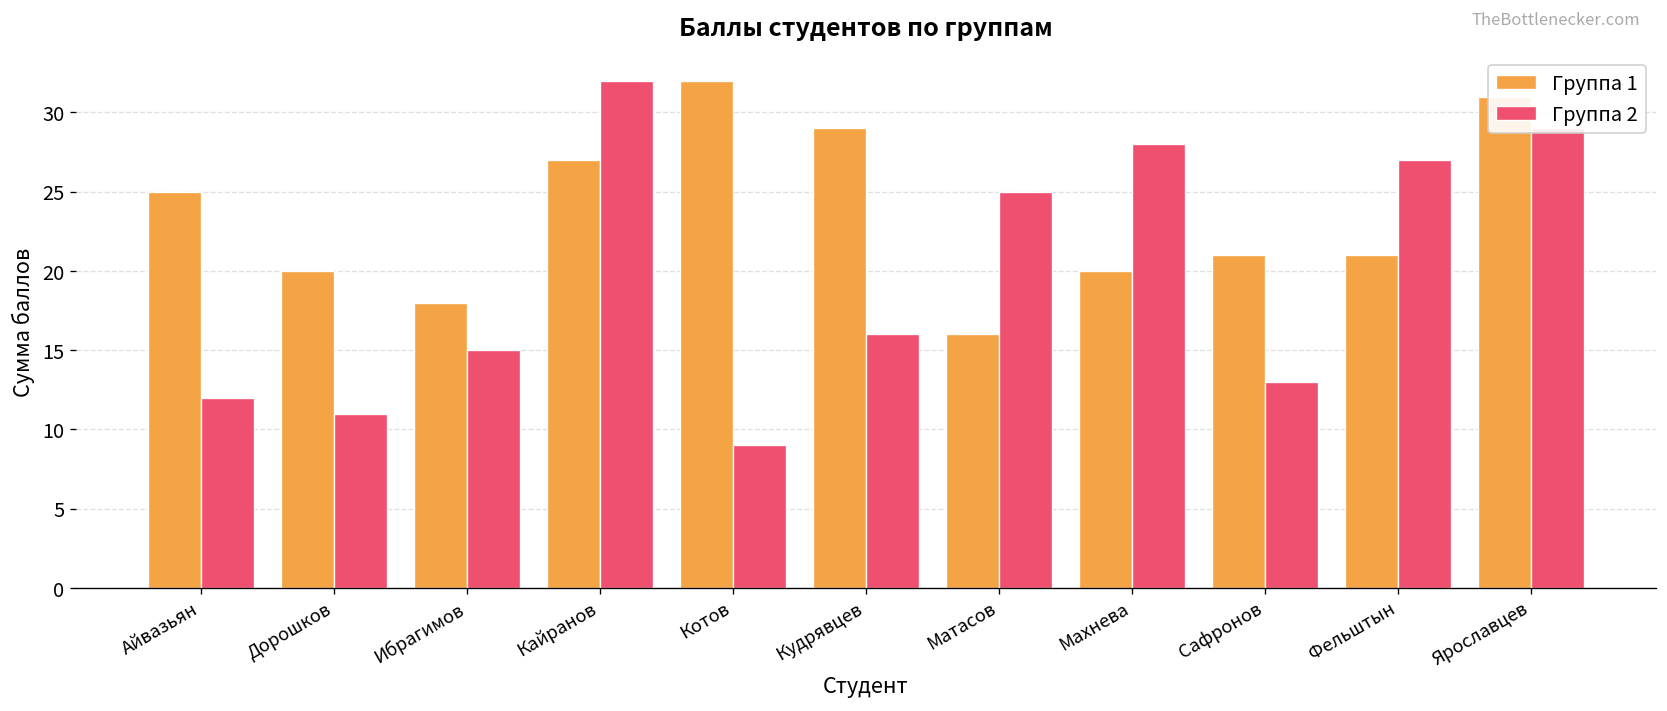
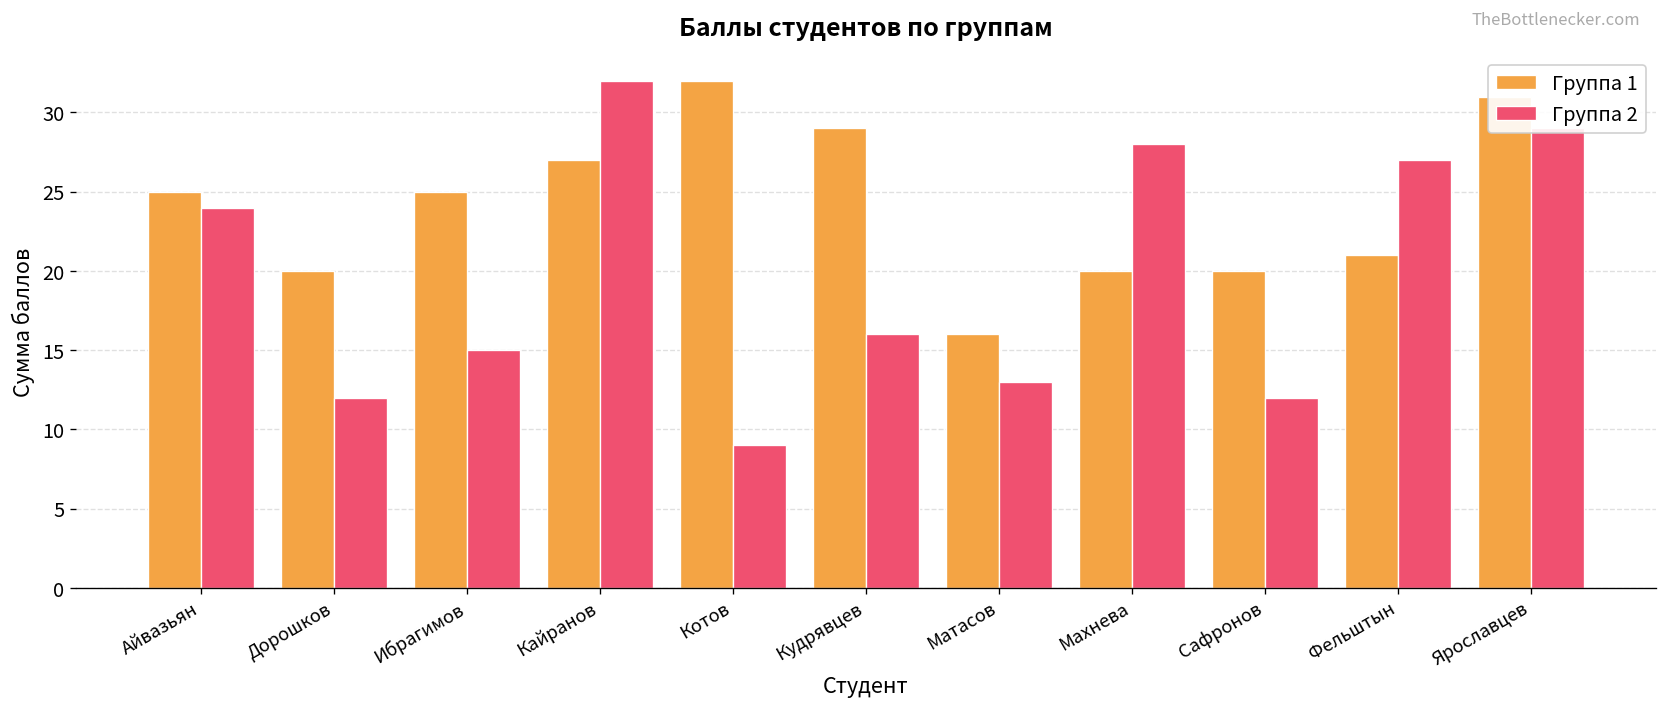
Группа 2, Айвазьян: 12 -> 24
Группа 2, Дорошков: 11 -> 12
Группа 1, Ибрагимов: 18 -> 25
Группа 2, Матасов: 25 -> 13
Группа 1, Сафронов: 21 -> 20
Группа 2, Сафронов: 13 -> 12
